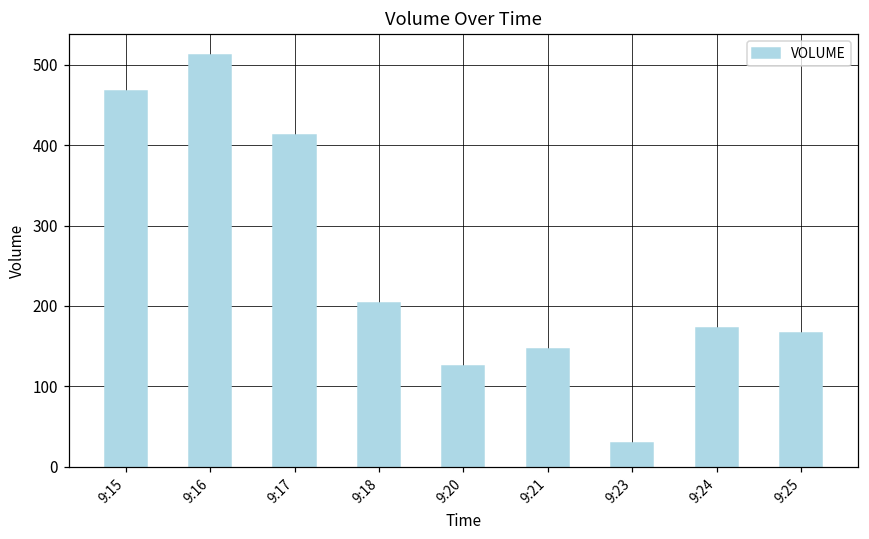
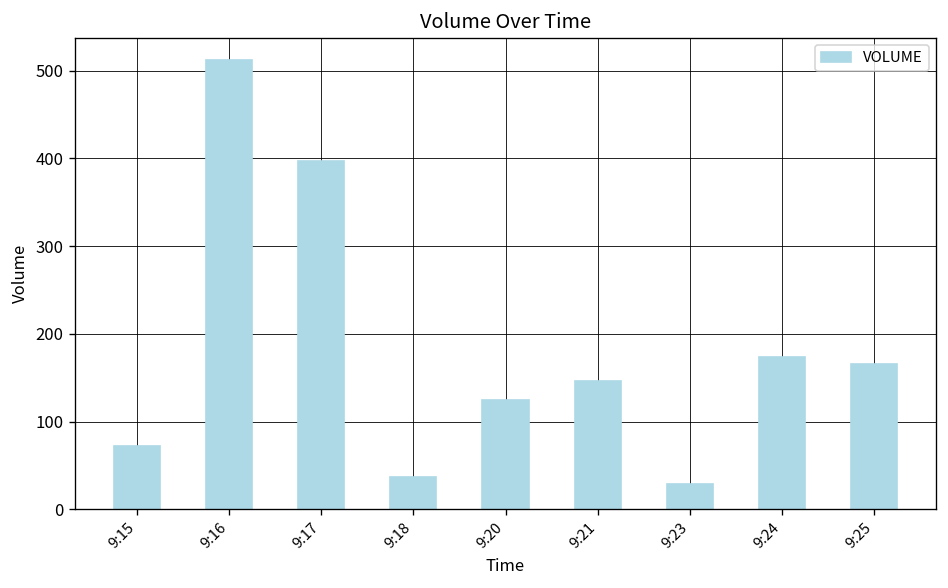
9:15: 470 -> 70
9:17: 410 -> 400
9:18: 200 -> 40
